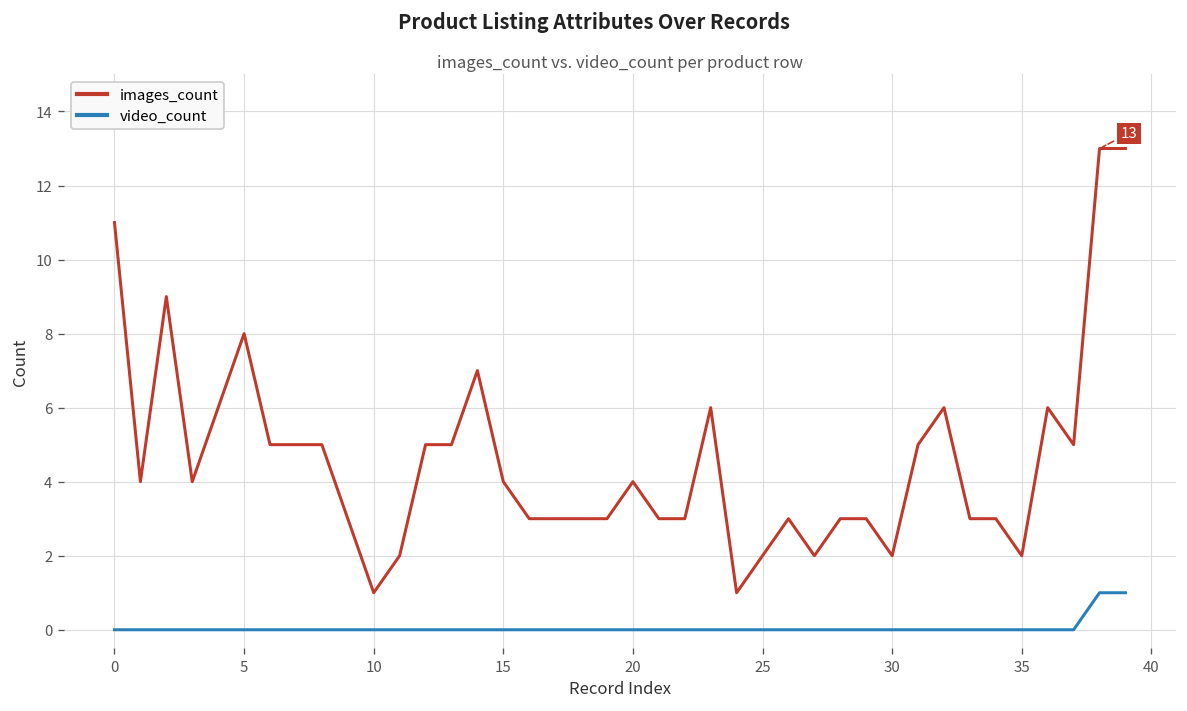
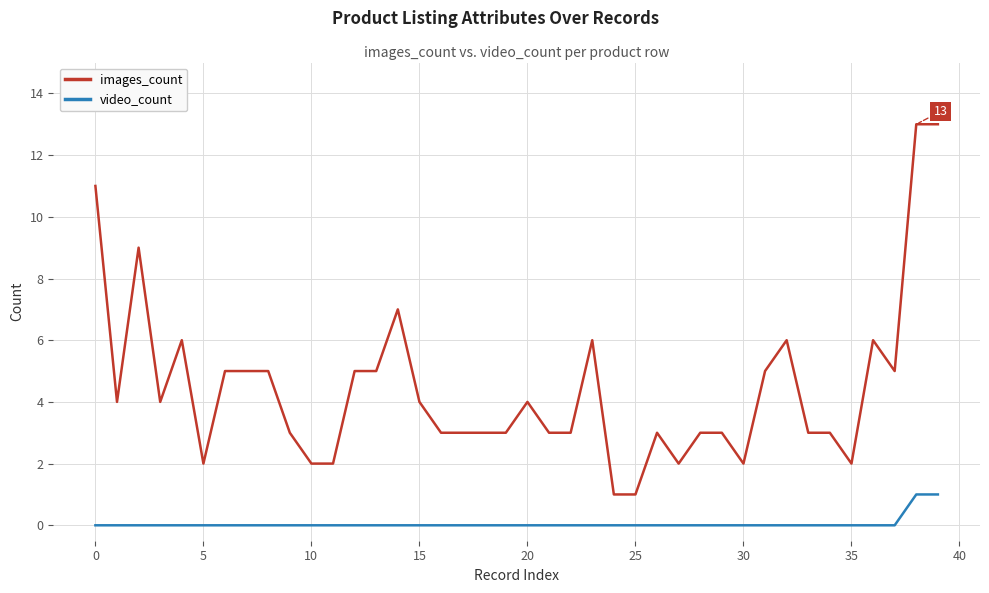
images_count, 5: 8 -> 2
images_count, 10: 1 -> 2
images_count, 25: 2 -> 1
